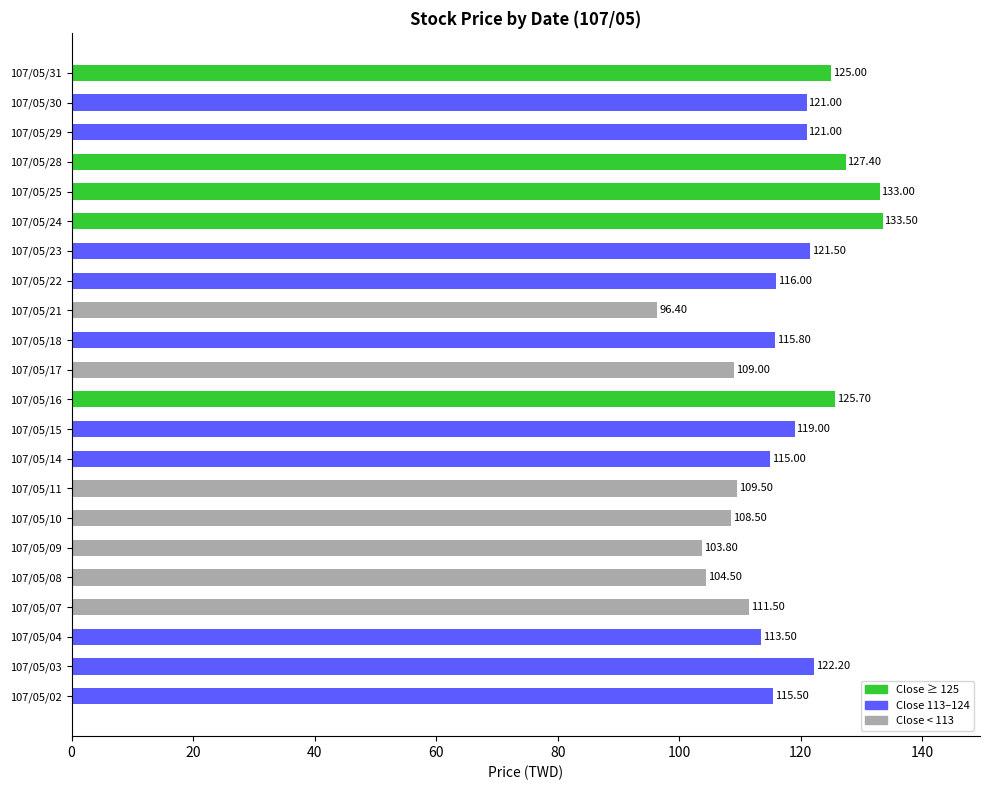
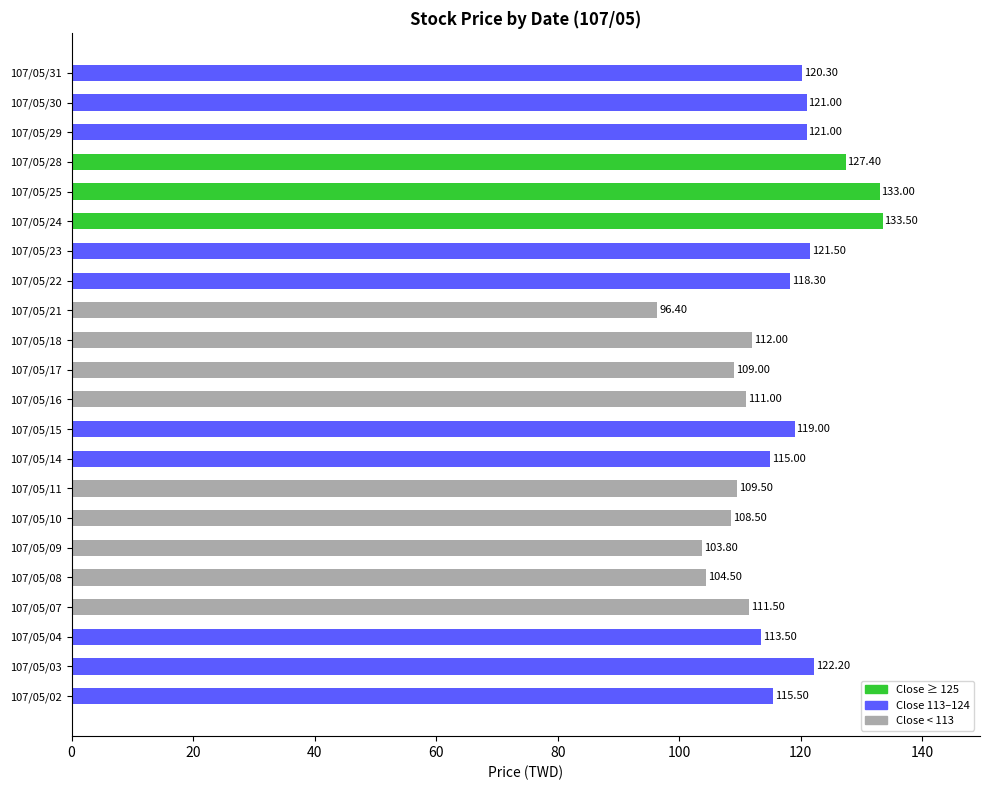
107/05/31: 125.00 -> 120.30
107/05/22: 116.00 -> 118.30
107/05/18: 115.80 -> 112.00
107/05/16: 125.70 -> 111.00
